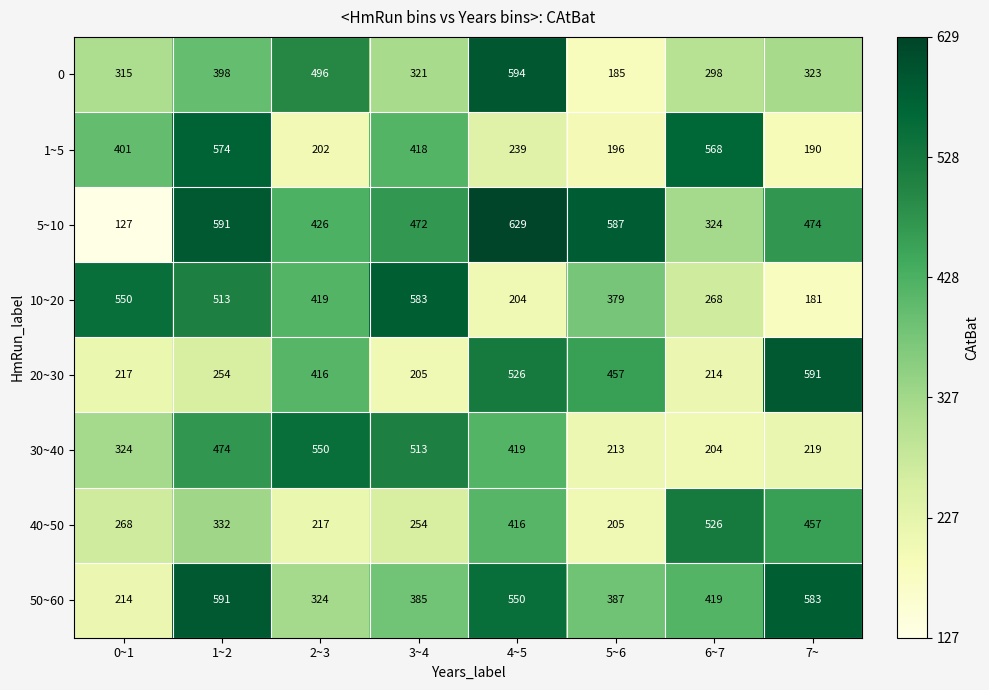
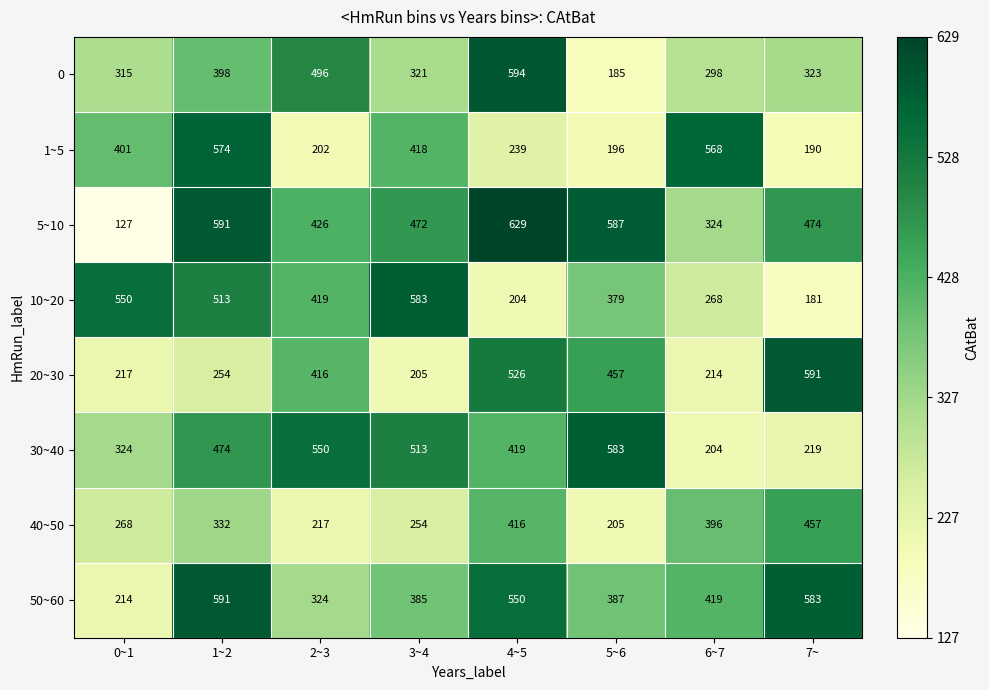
30~40, 5~6: 213 -> 583
40~50, 6~7: 526 -> 396
